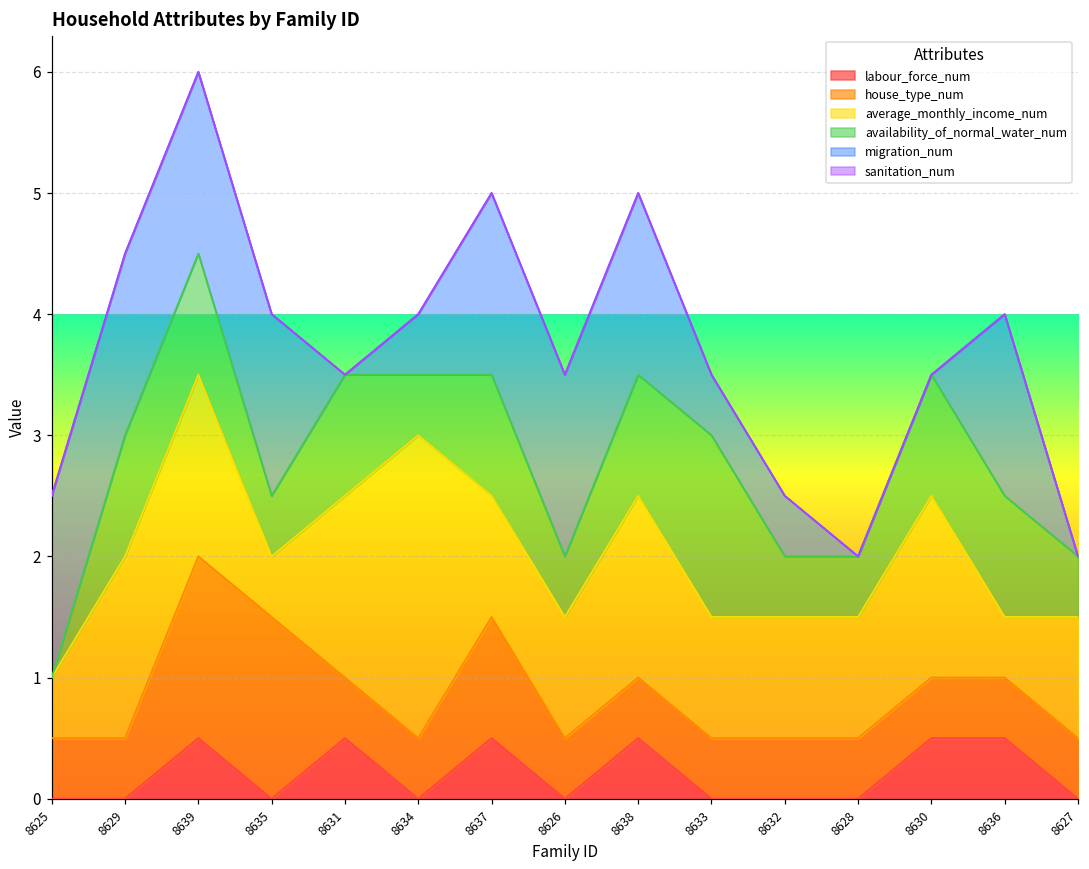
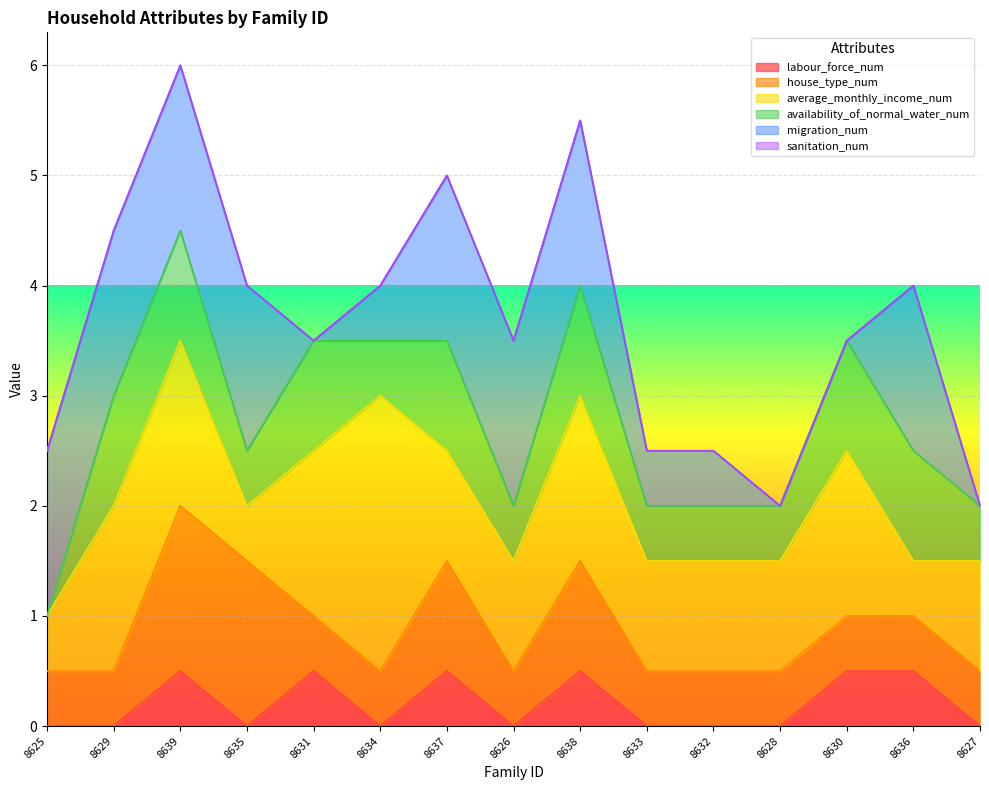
house_type_num, 8638: 0.50 -> 1.00
availability_of_normal_water_num, 8633: 1.50 -> 0.50
